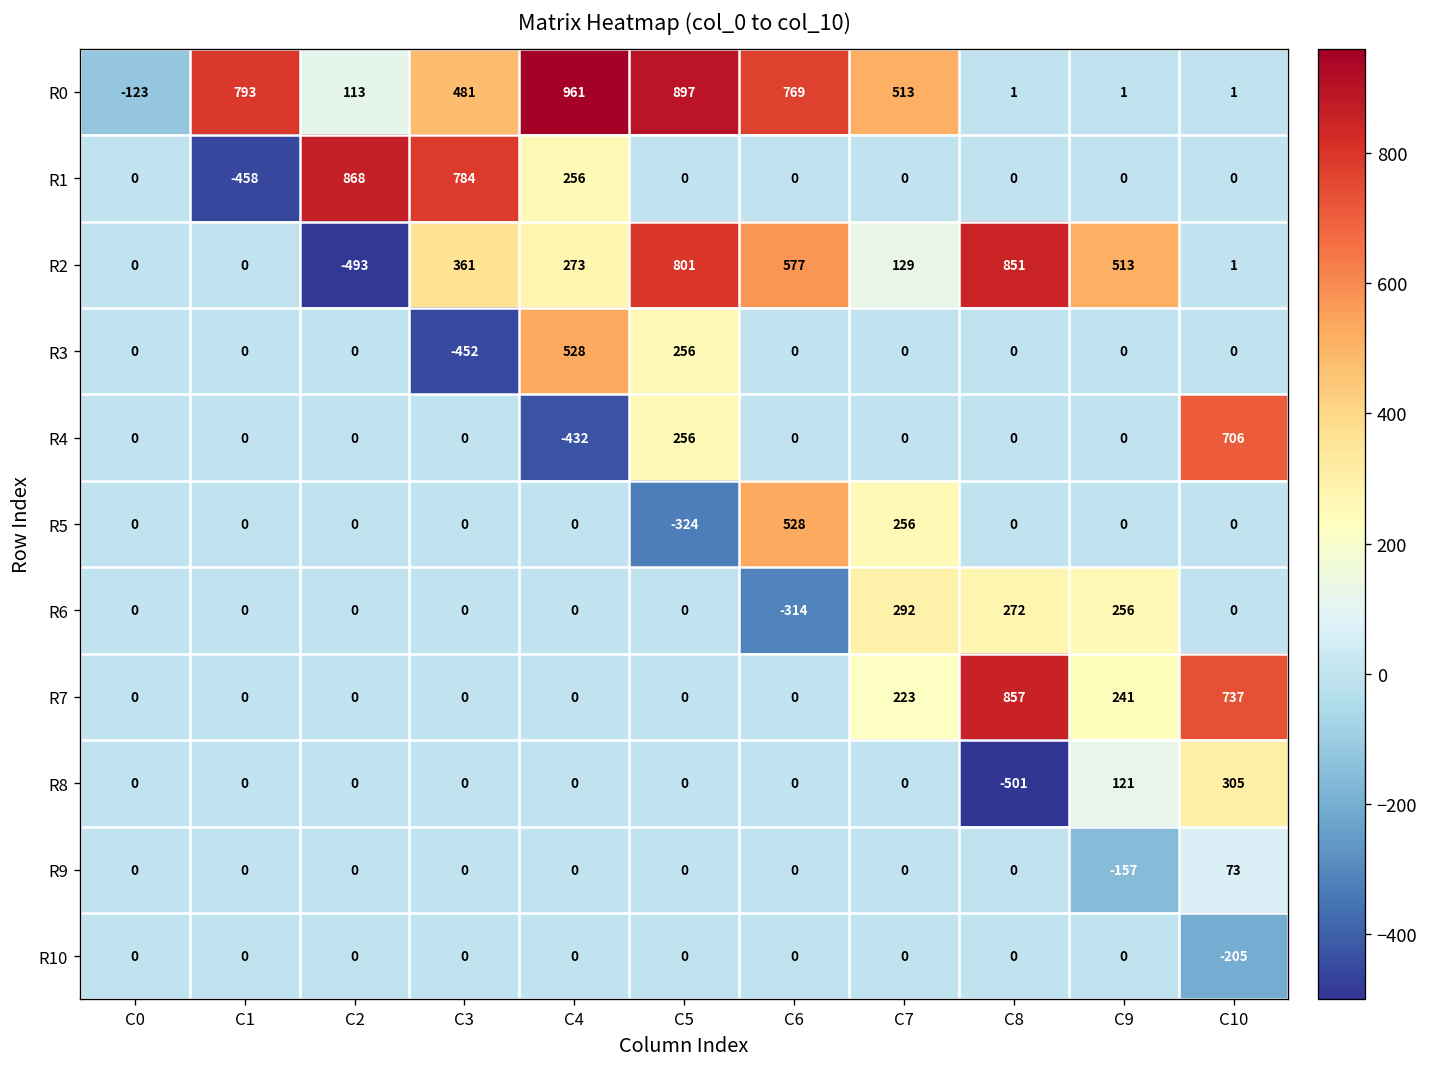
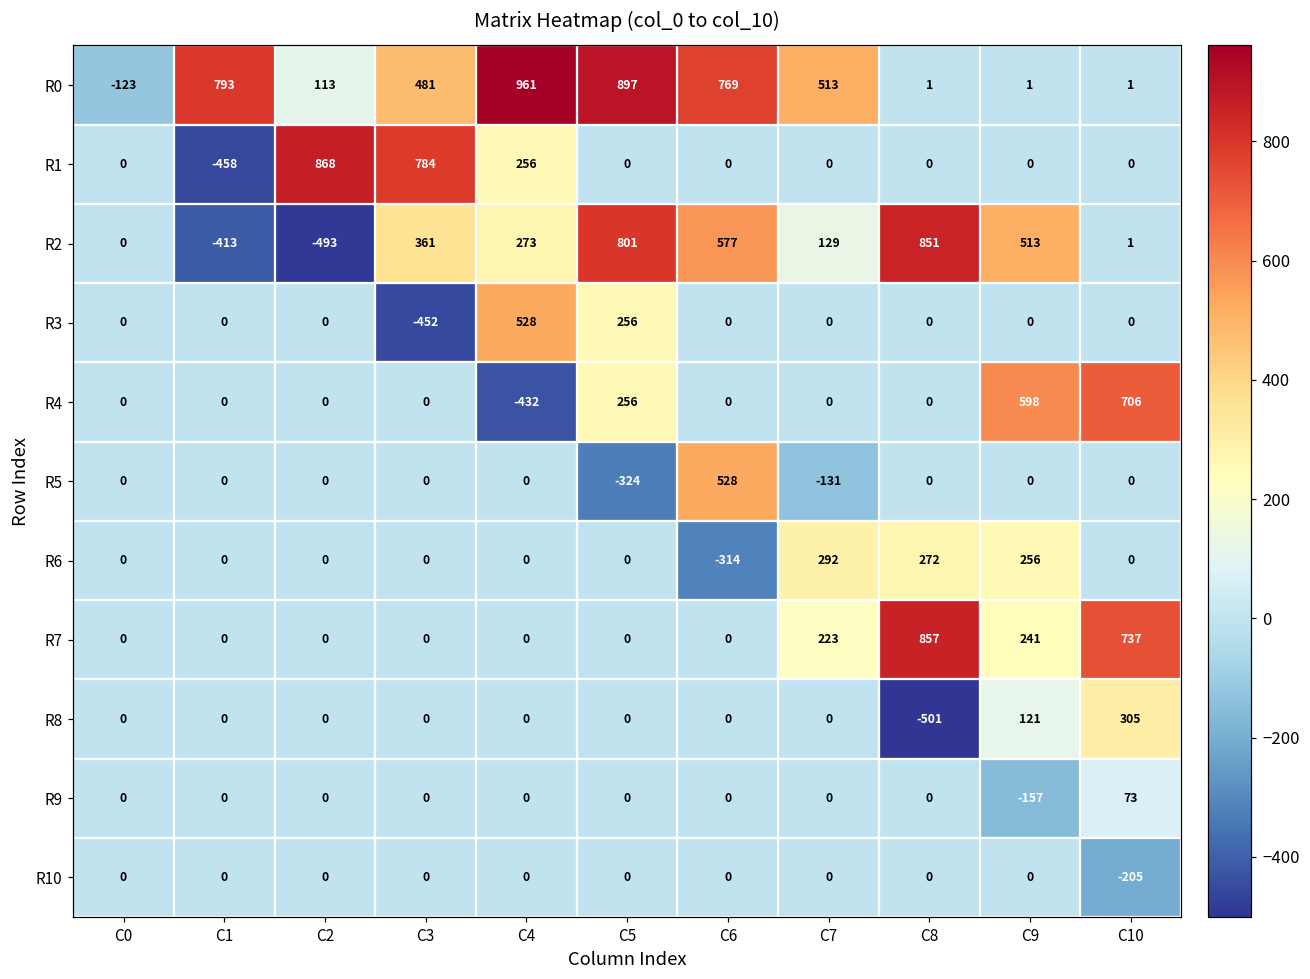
R2, C1: 0 -> -413
R4, C9: 0 -> 598
R5, C7: 256 -> -131
